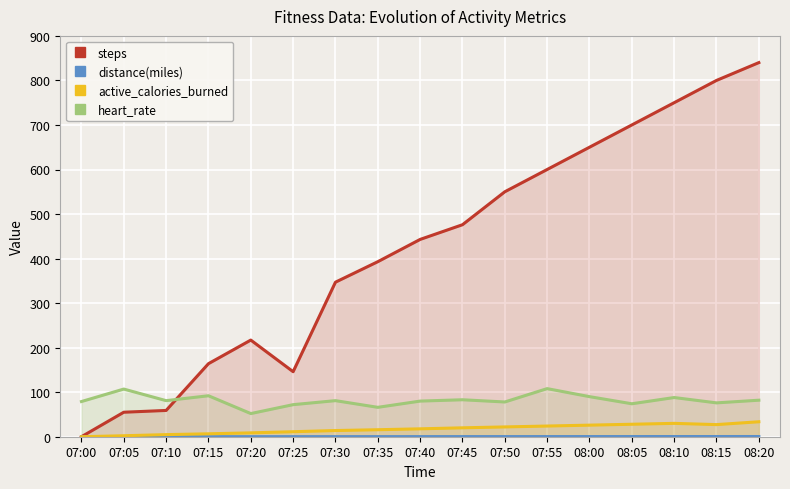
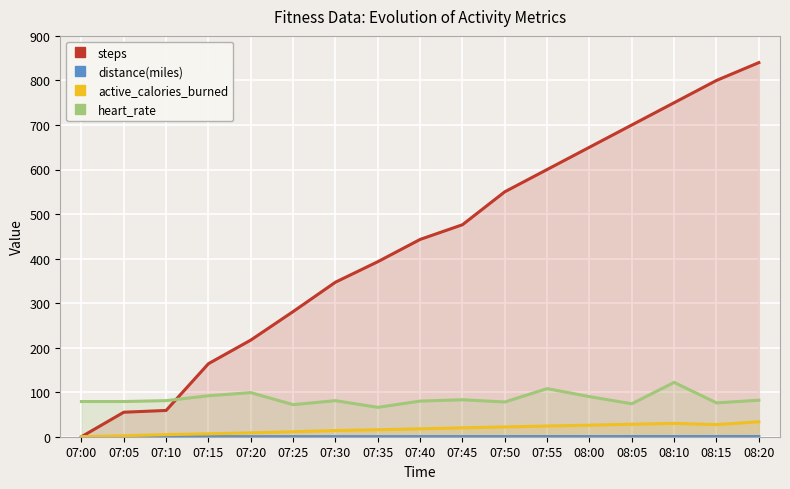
heart_rate, 07:05: 110 -> 80
heart_rate, 07:20: 50 -> 100
steps, 07:25: 150 -> 280
heart_rate, 08:10: 90 -> 120
